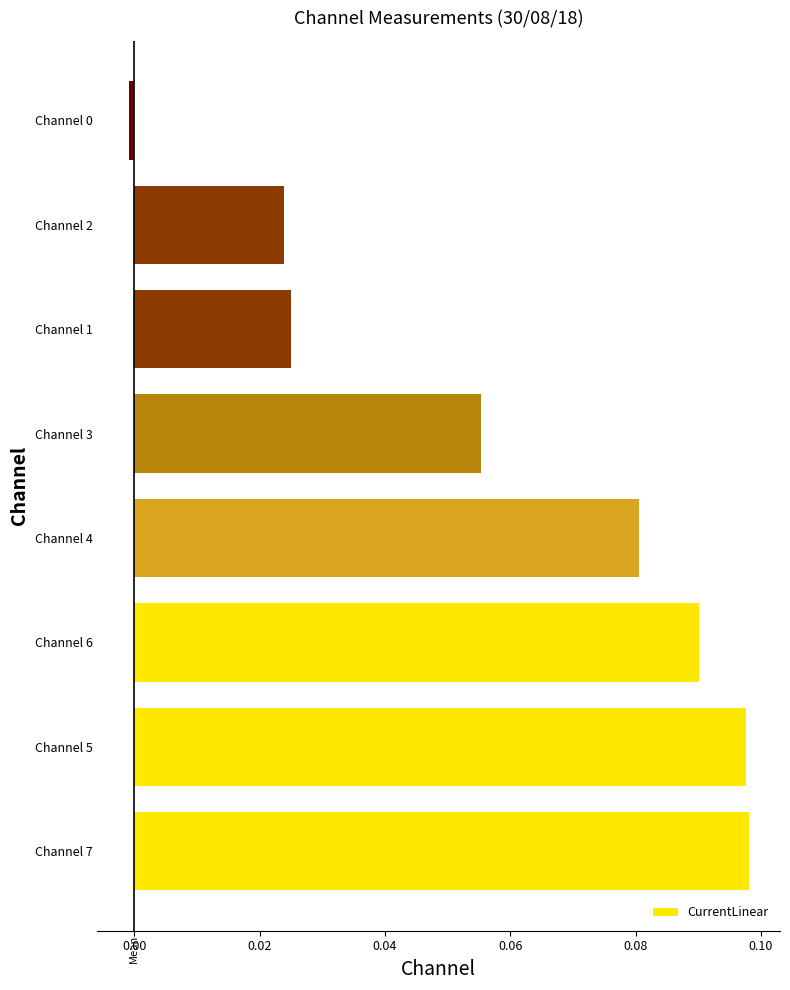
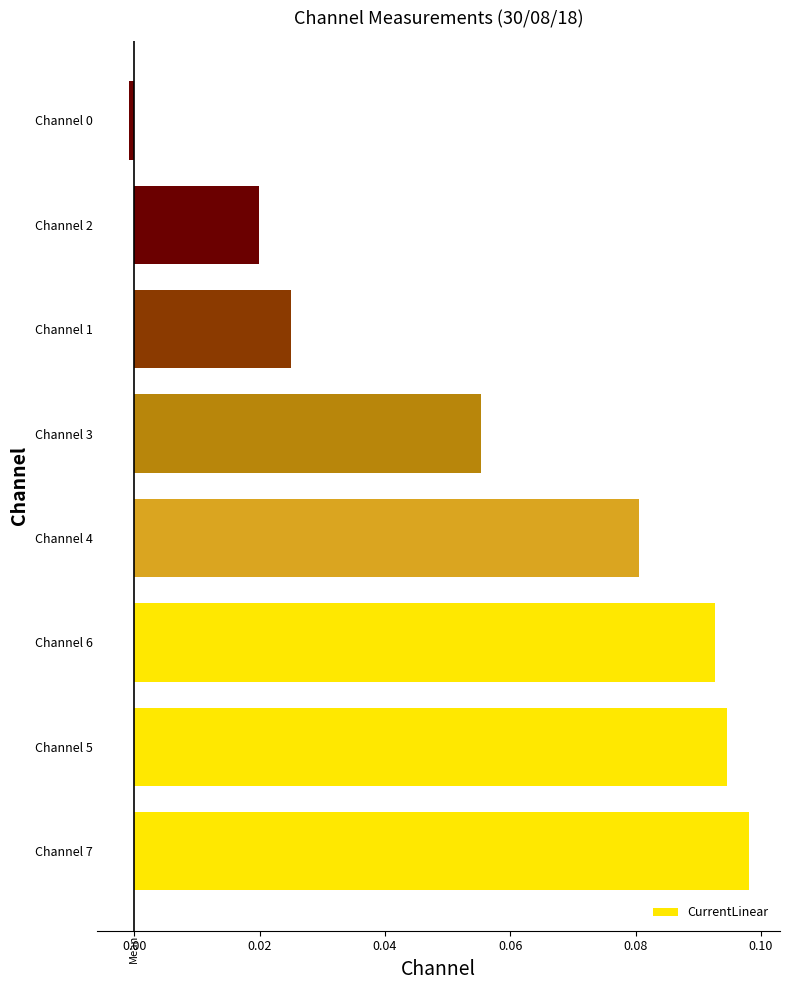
Channel 2: 0.024 -> 0.020
Channel 6: 0.090 -> 0.093
Channel 5: 0.098 -> 0.095
